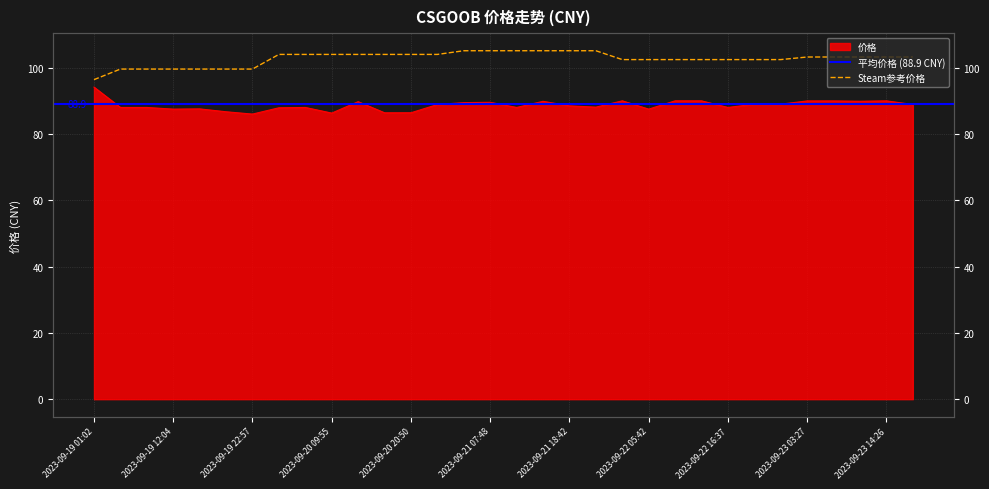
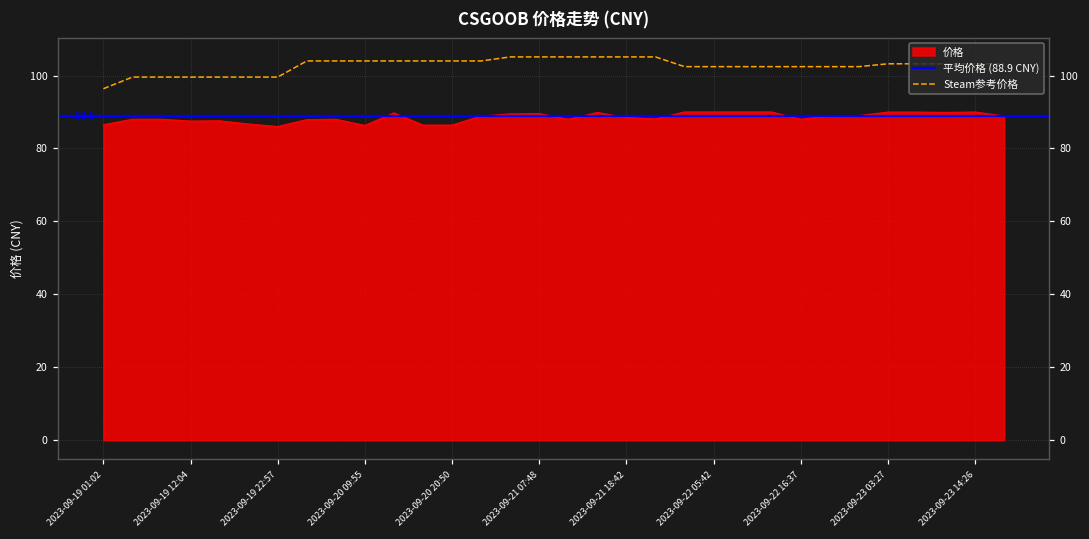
价格, 2023-09-19 01:02: 94 -> 86
价格, 2023-09-22 05:42: 88 -> 90
